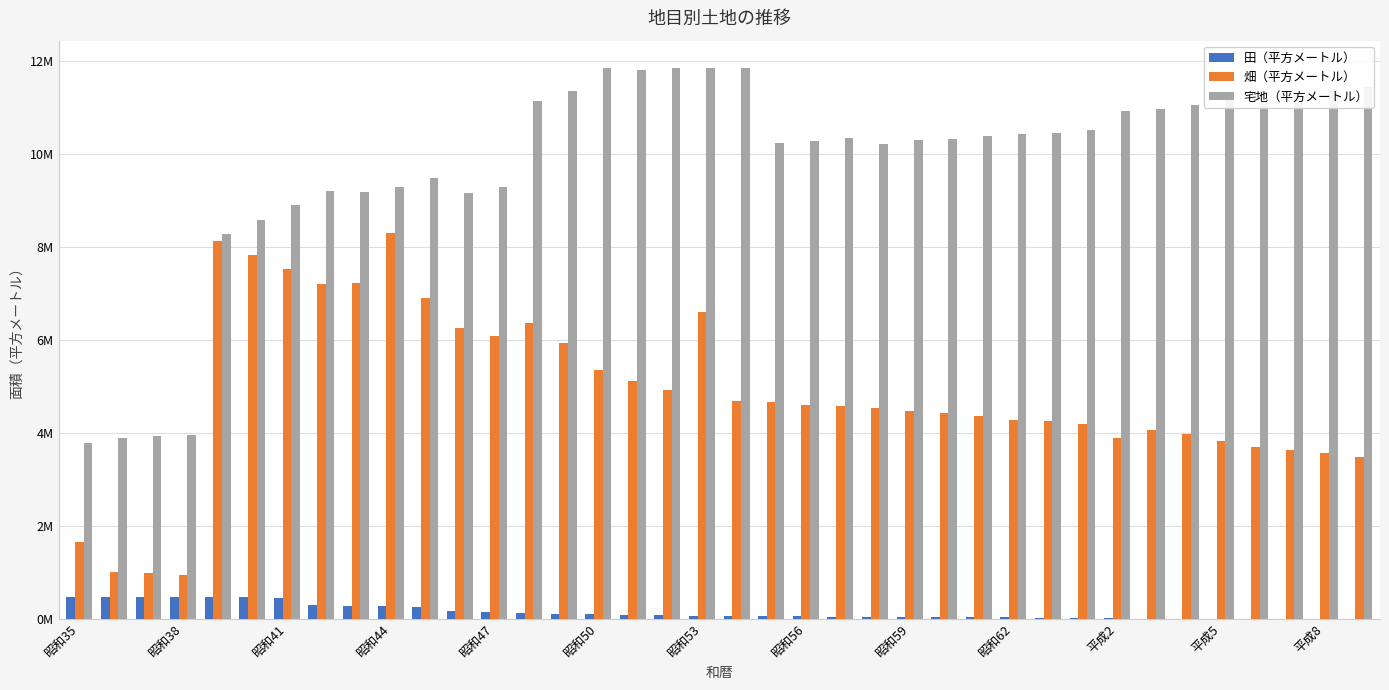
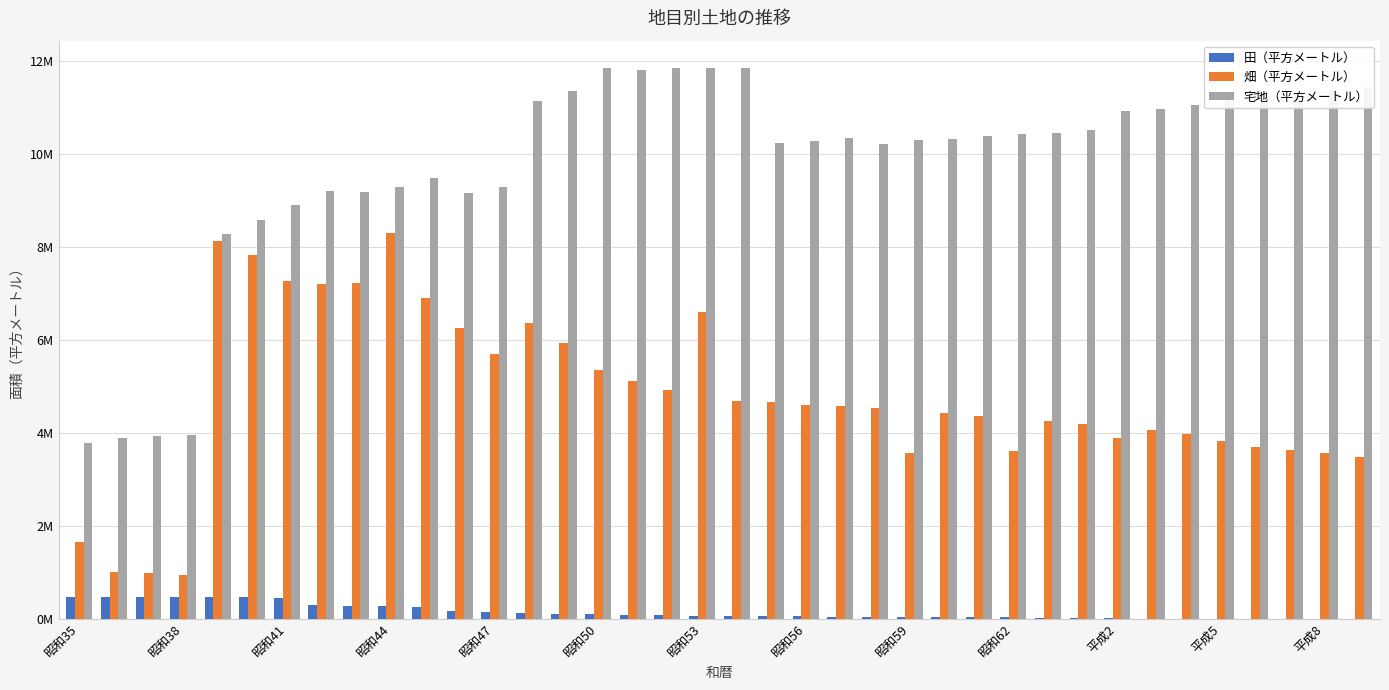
畑（平方メートル）, 昭和41: 7500000 -> 7300000
畑（平方メートル）, 昭和47: 6100000 -> 5700000
畑（平方メートル）, 昭和59: 4500000 -> 3600000
畑（平方メートル）, 昭和62: 4300000 -> 3600000
